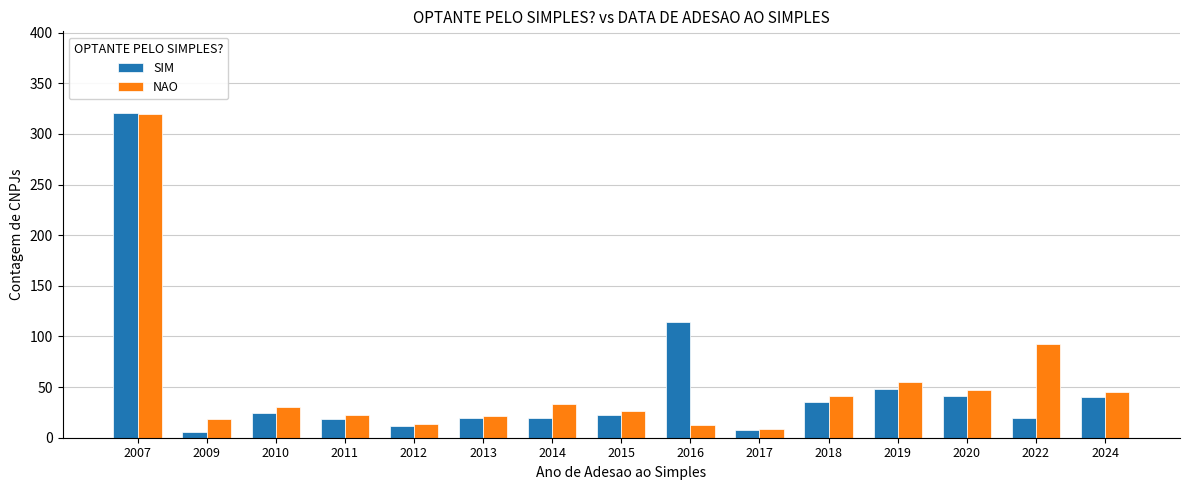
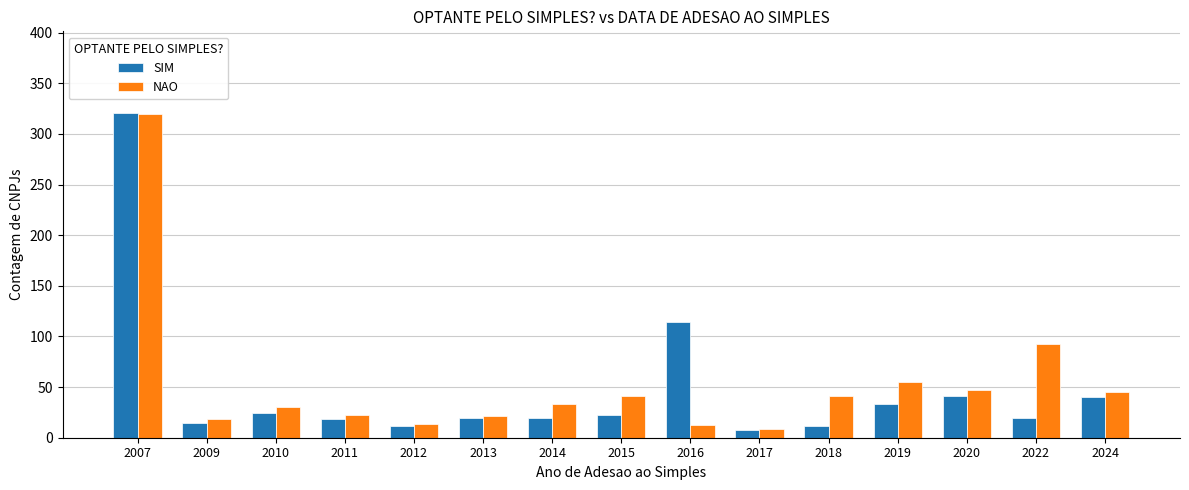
SIM, 2009: 6 -> 15
NAO, 2015: 26 -> 41
SIM, 2018: 35 -> 12
SIM, 2019: 48 -> 33
